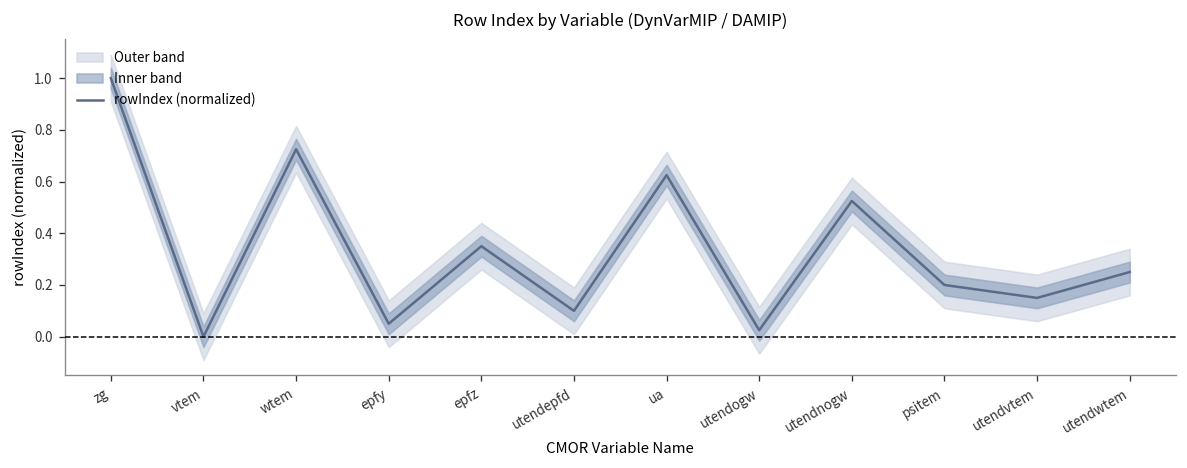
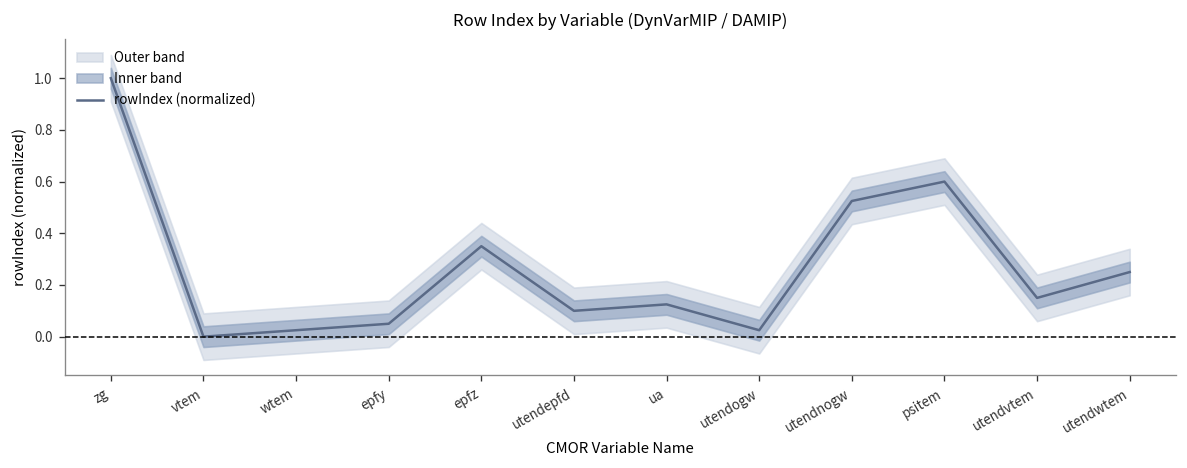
rowIndex (normalized), wtem: 0.73 -> 0.03
rowIndex (normalized), ua: 0.63 -> 0.13
rowIndex (normalized), psitem: 0.20 -> 0.60
